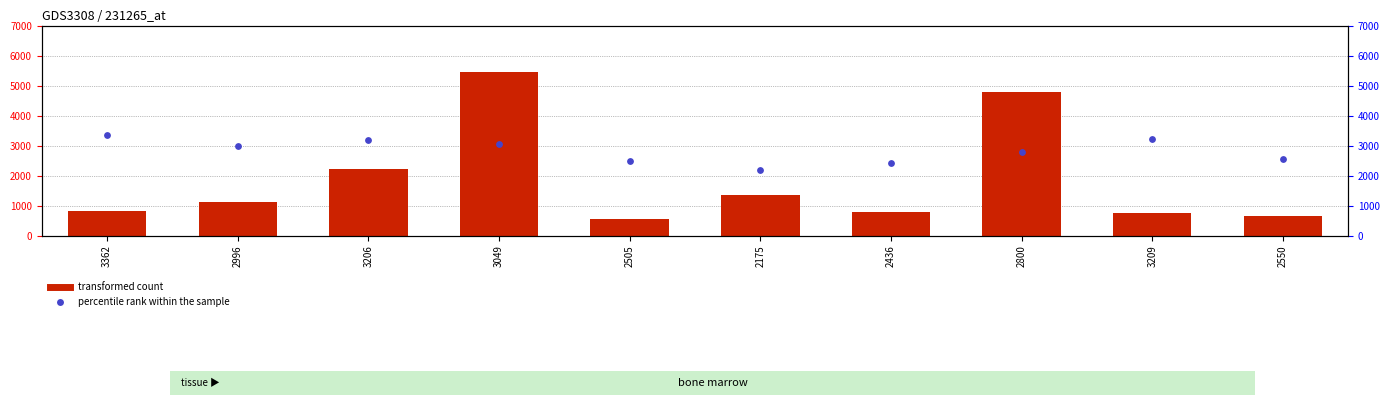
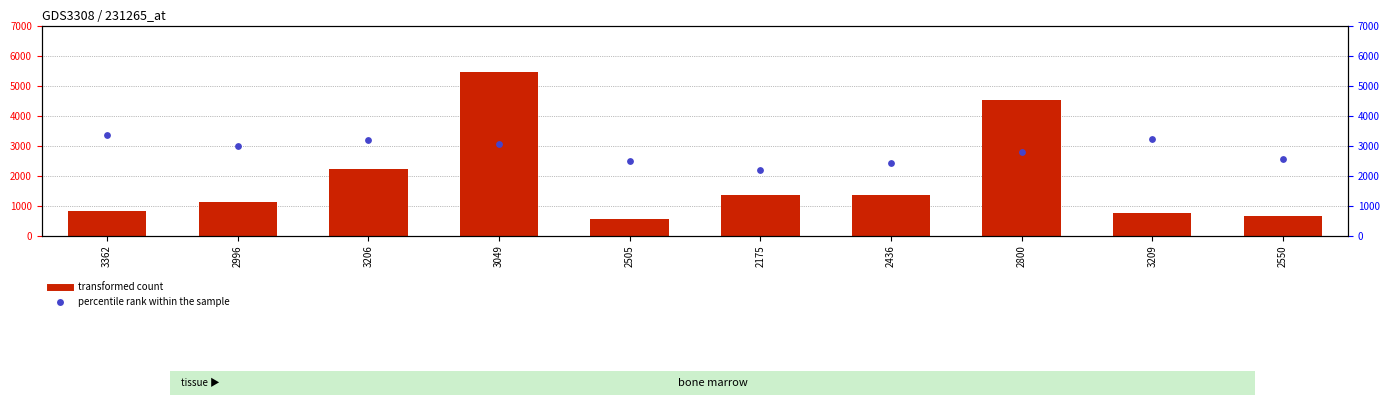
transformed count, 2436: 800 -> 1400
transformed count, 2800: 4800 -> 4500
